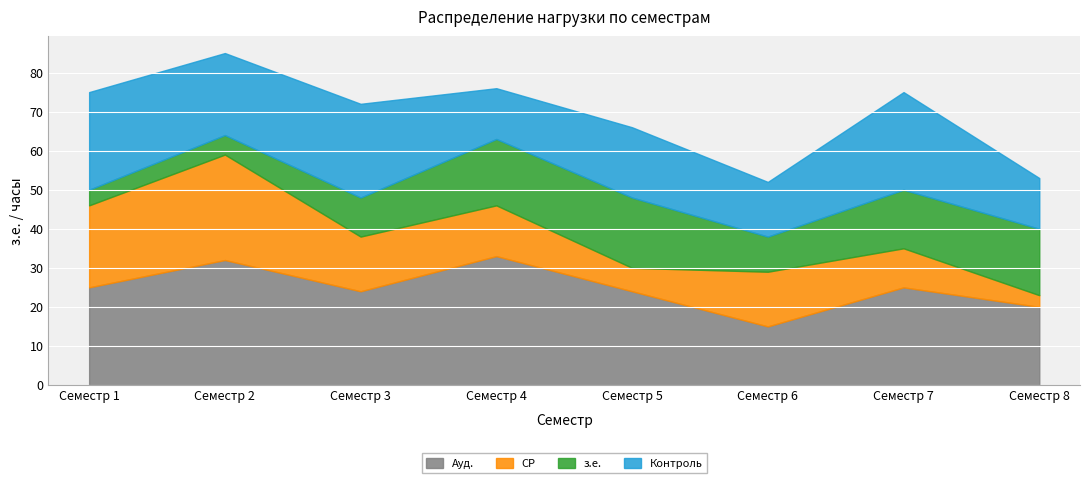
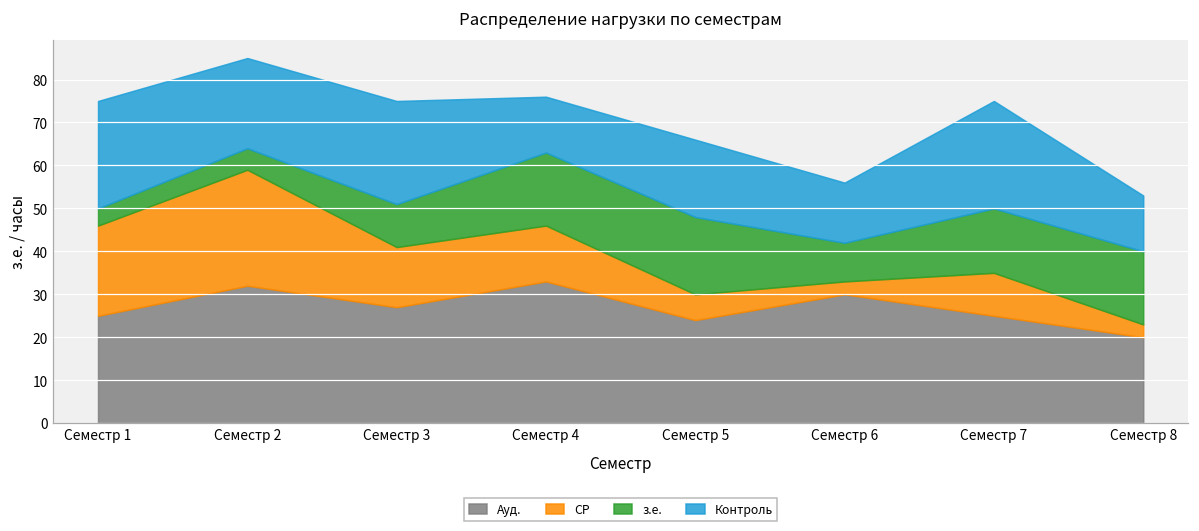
Ауд., Семестр 3: 24 -> 27
Ауд., Семестр 6: 15 -> 30
СР, Семестр 6: 14 -> 3
